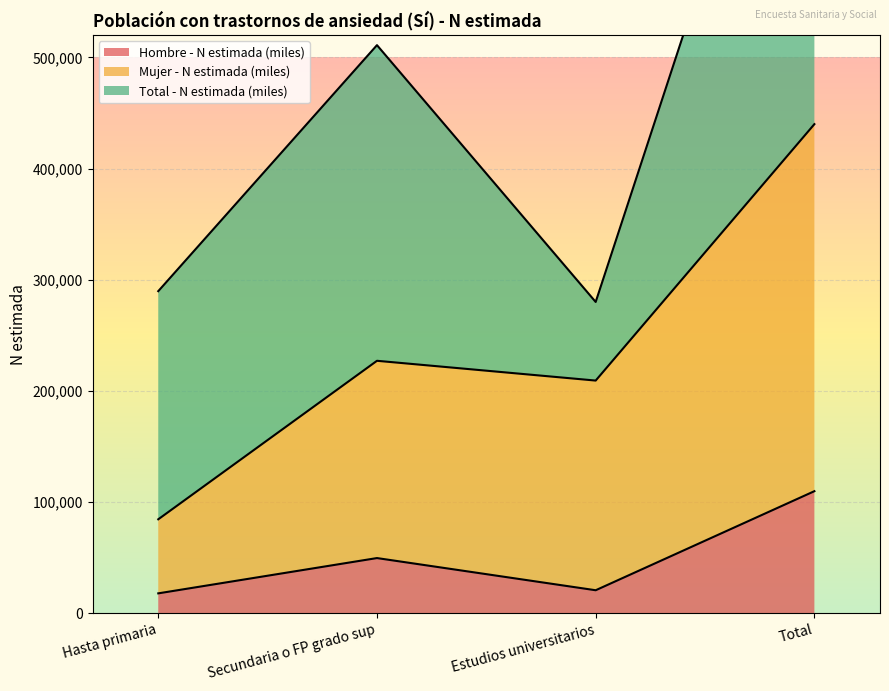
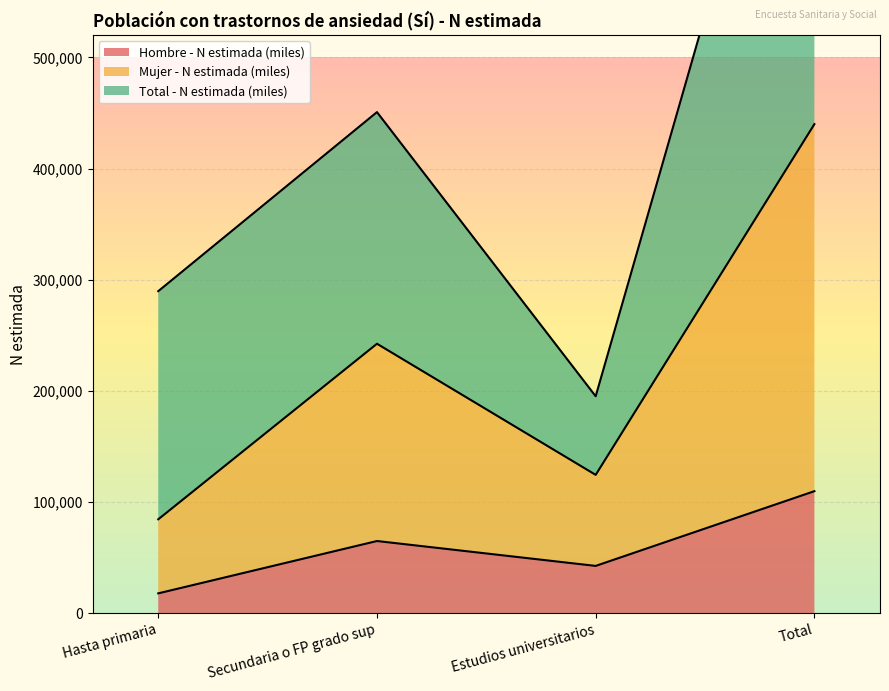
Hombre - N estimada (miles), Secundaria o FP grado sup: 50,000 -> 65,000
Total - N estimada (miles), Secundaria o FP grado sup: 284,000 -> 208,000
Hombre - N estimada (miles), Estudios universitarios: 21,000 -> 42,000
Mujer - N estimada (miles), Estudios universitarios: 189,000 -> 82,000
